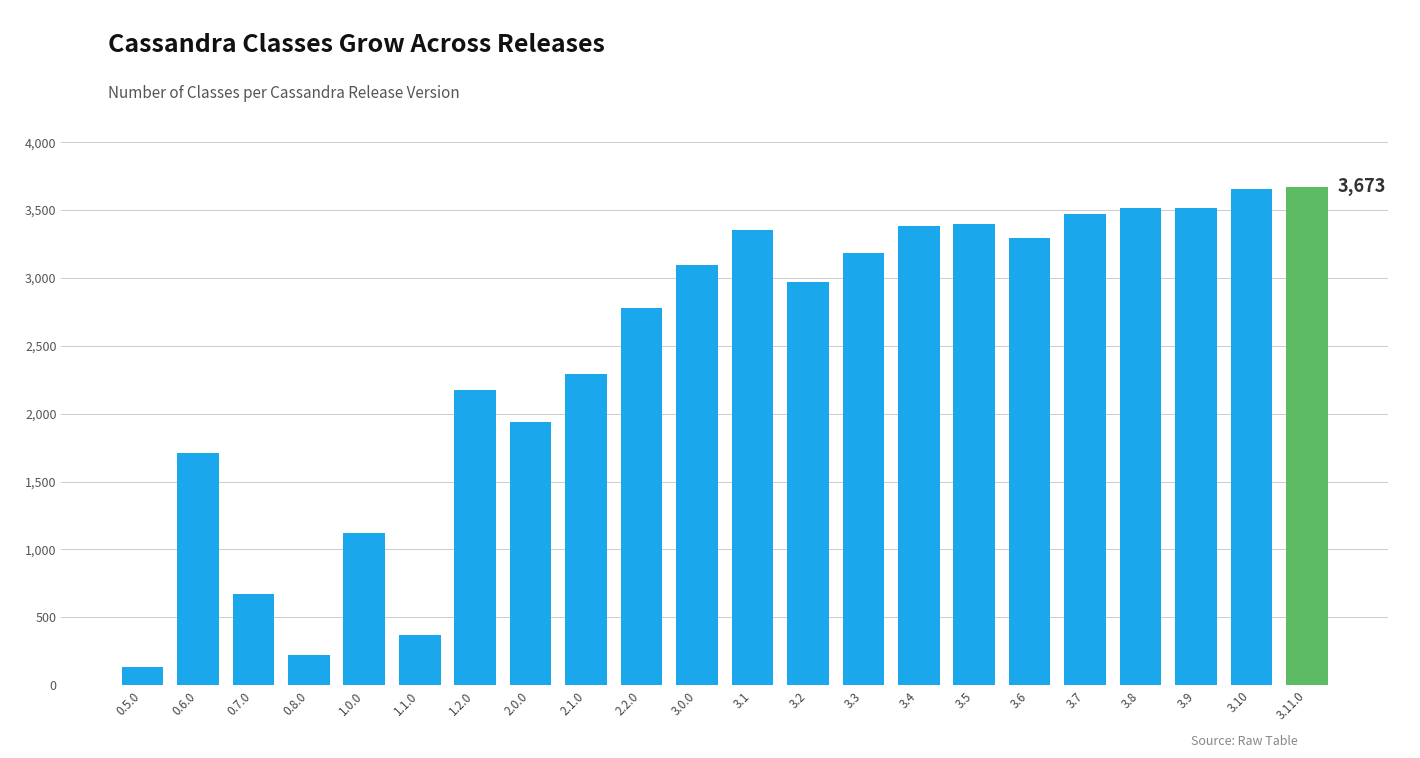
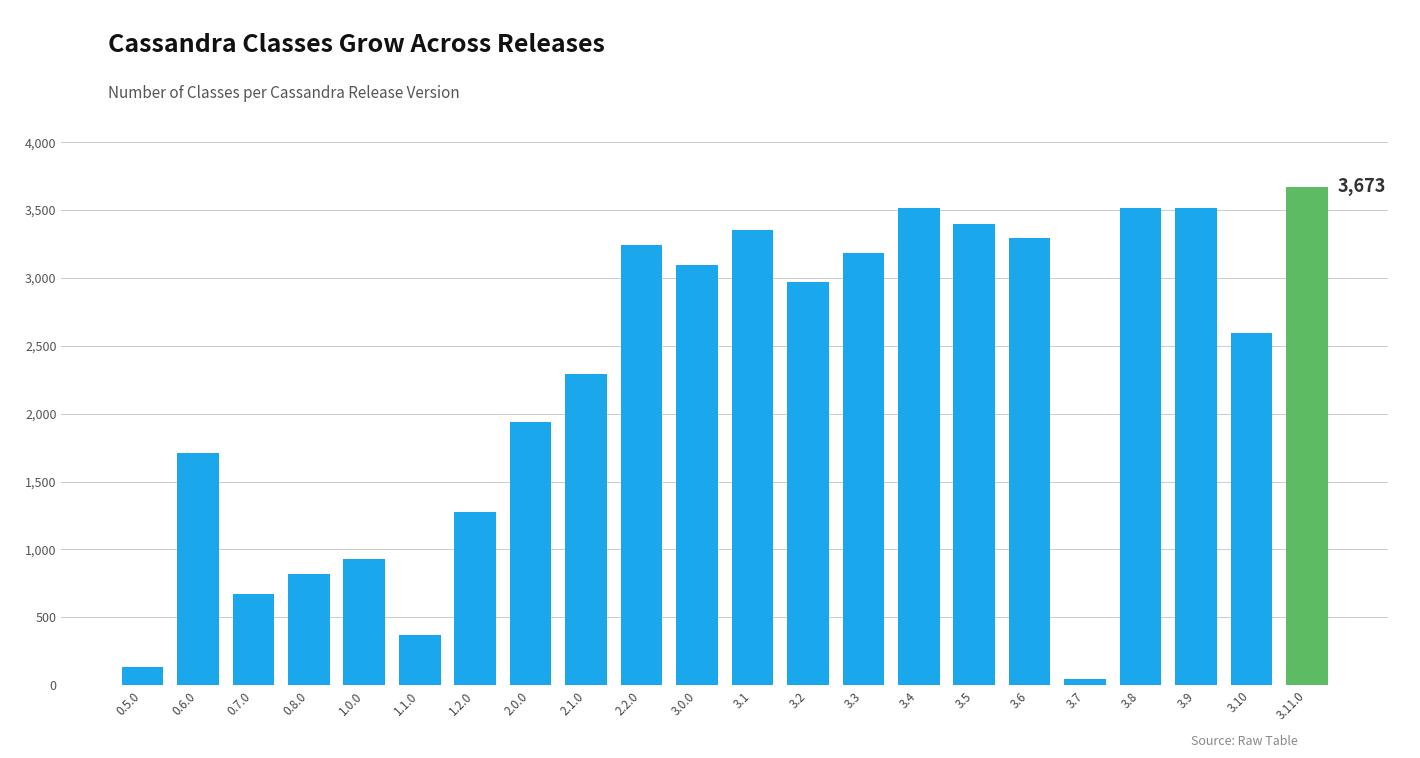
0.8.0: 230 -> 820
1.0.0: 1,120 -> 930
1.2.0: 2,180 -> 1,270
2.2.0: 2,780 -> 3,240
3.4: 3,380 -> 3,520
3.7: 3,470 -> 50
3.10: 3,650 -> 2,600
